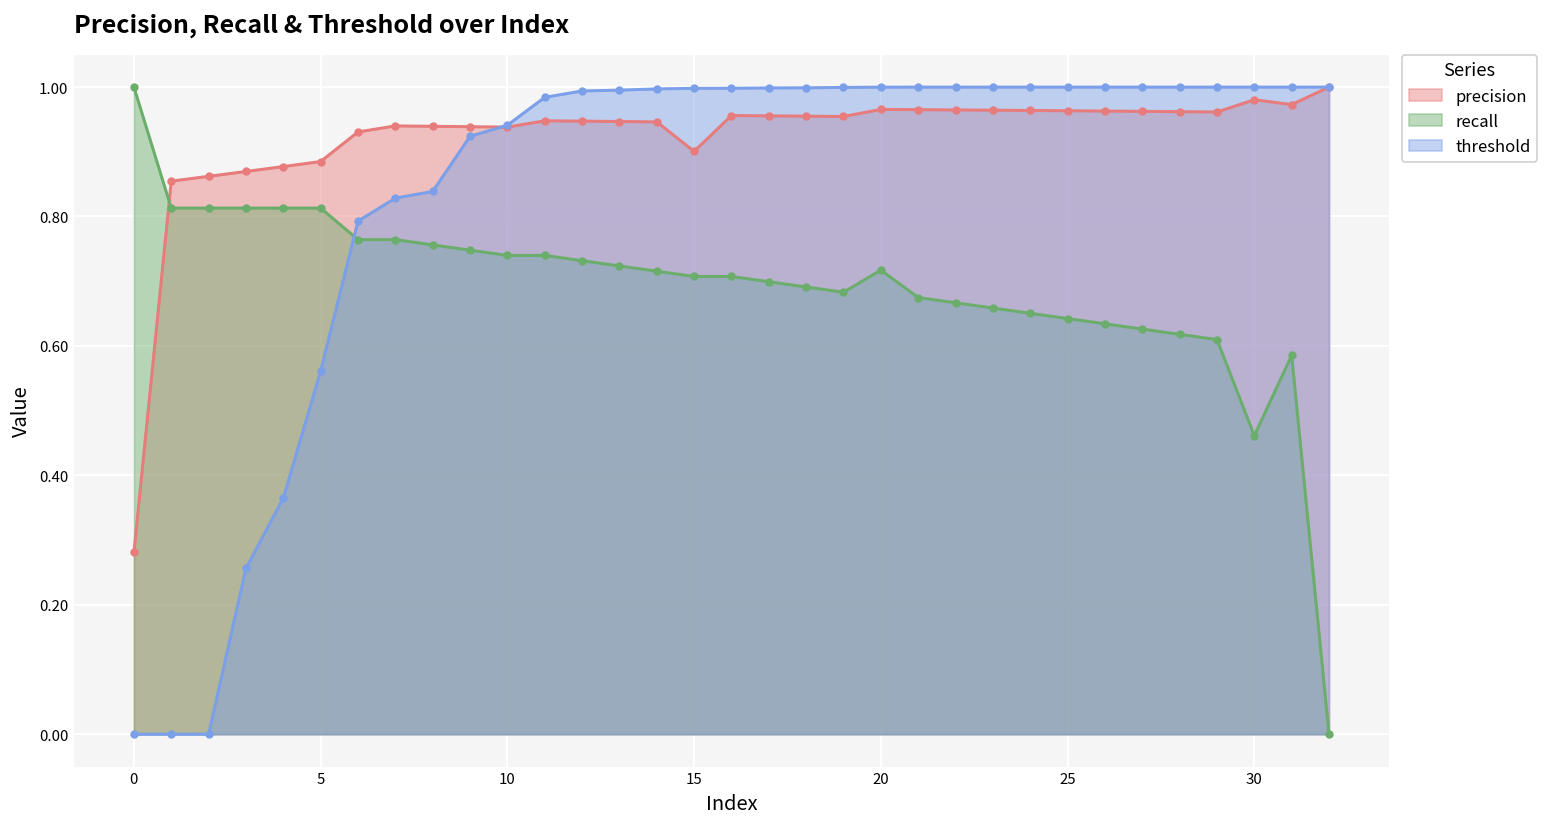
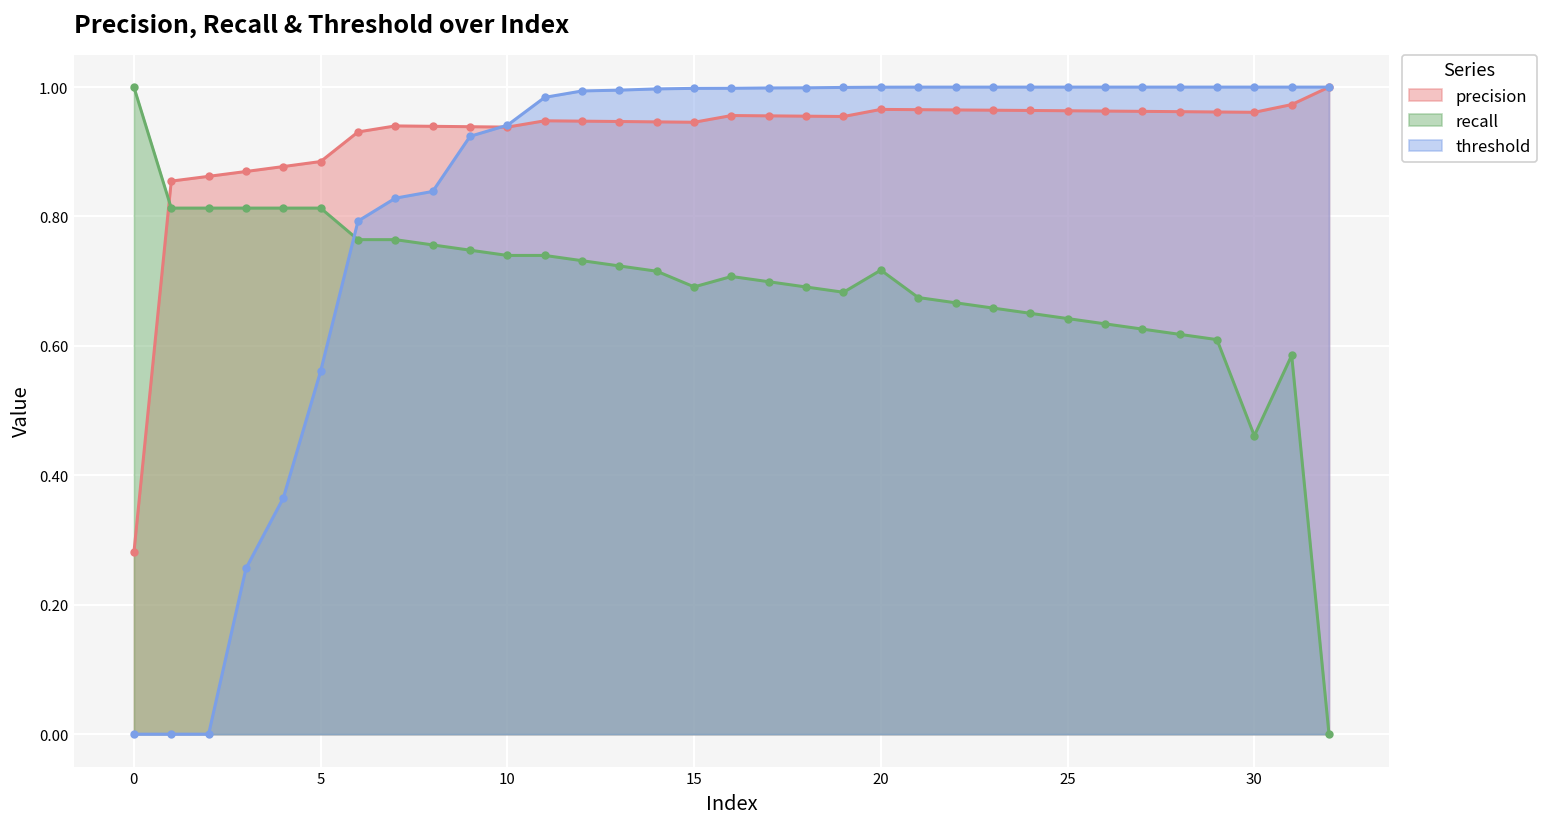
precision, 15: 0.90 -> 0.95
recall, 15: 0.71 -> 0.69
precision, 30: 0.98 -> 0.96
